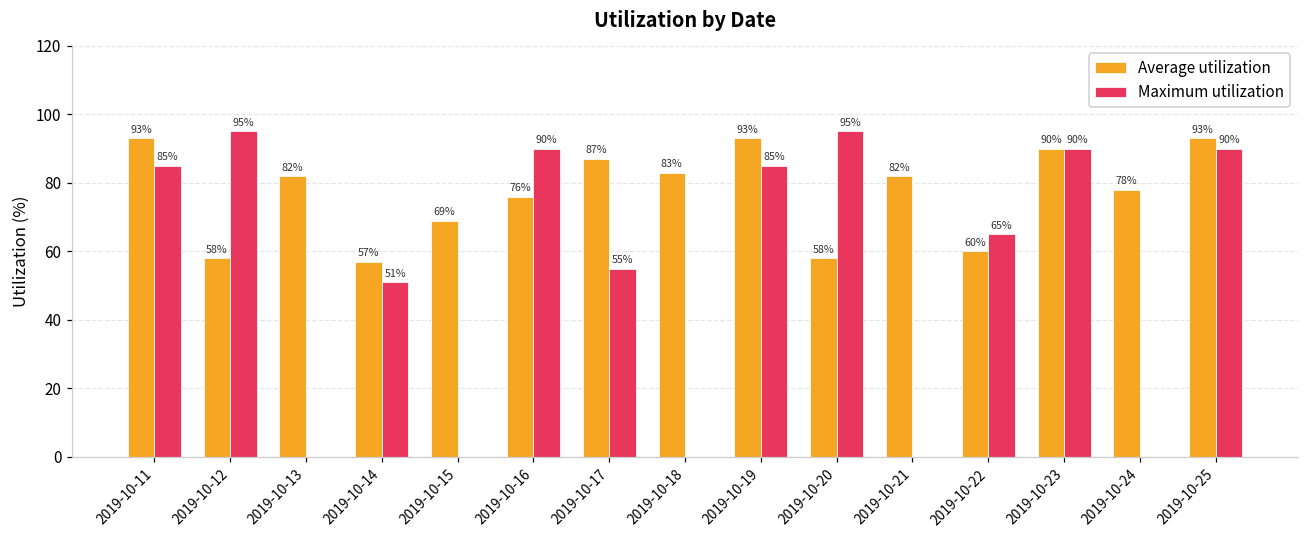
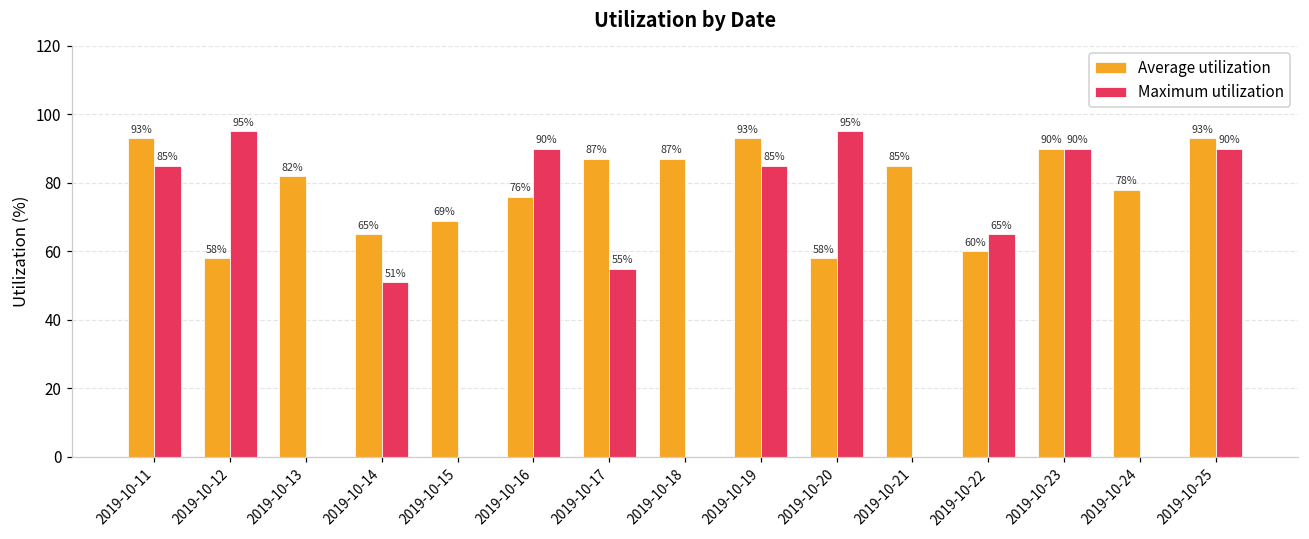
Average utilization, 2019-10-14: 57% -> 65%
Average utilization, 2019-10-18: 83% -> 87%
Average utilization, 2019-10-21: 82% -> 85%
